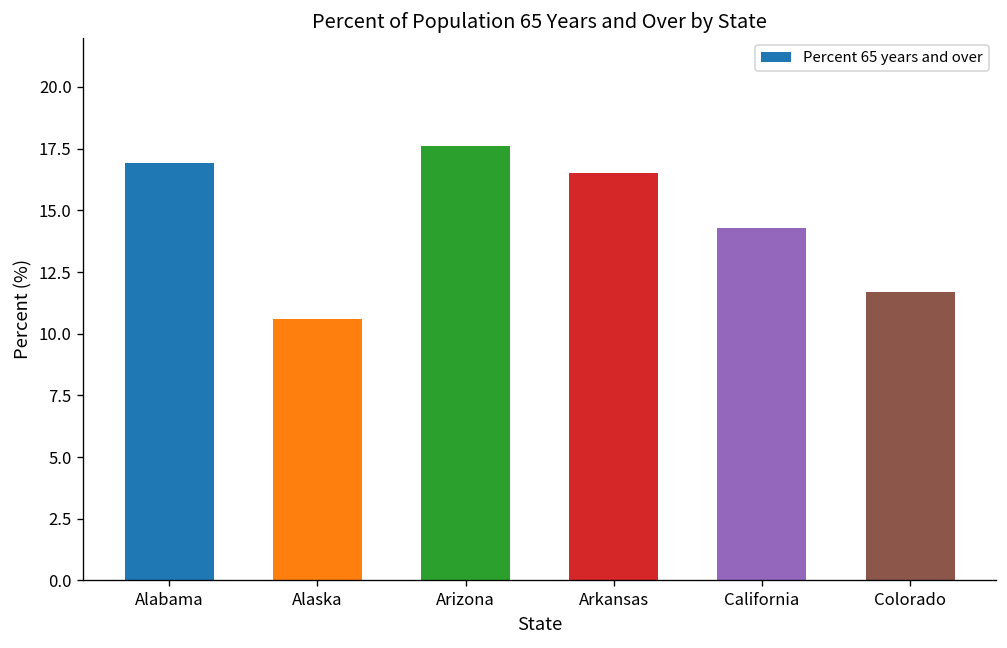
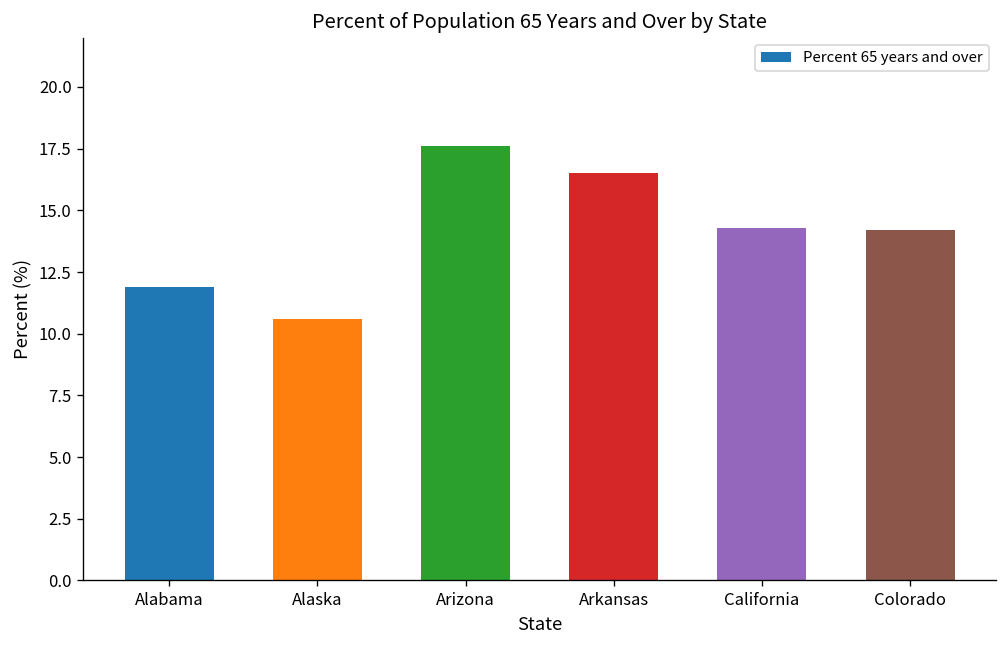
Alabama: 16.9 -> 11.9
Colorado: 11.7 -> 14.2
